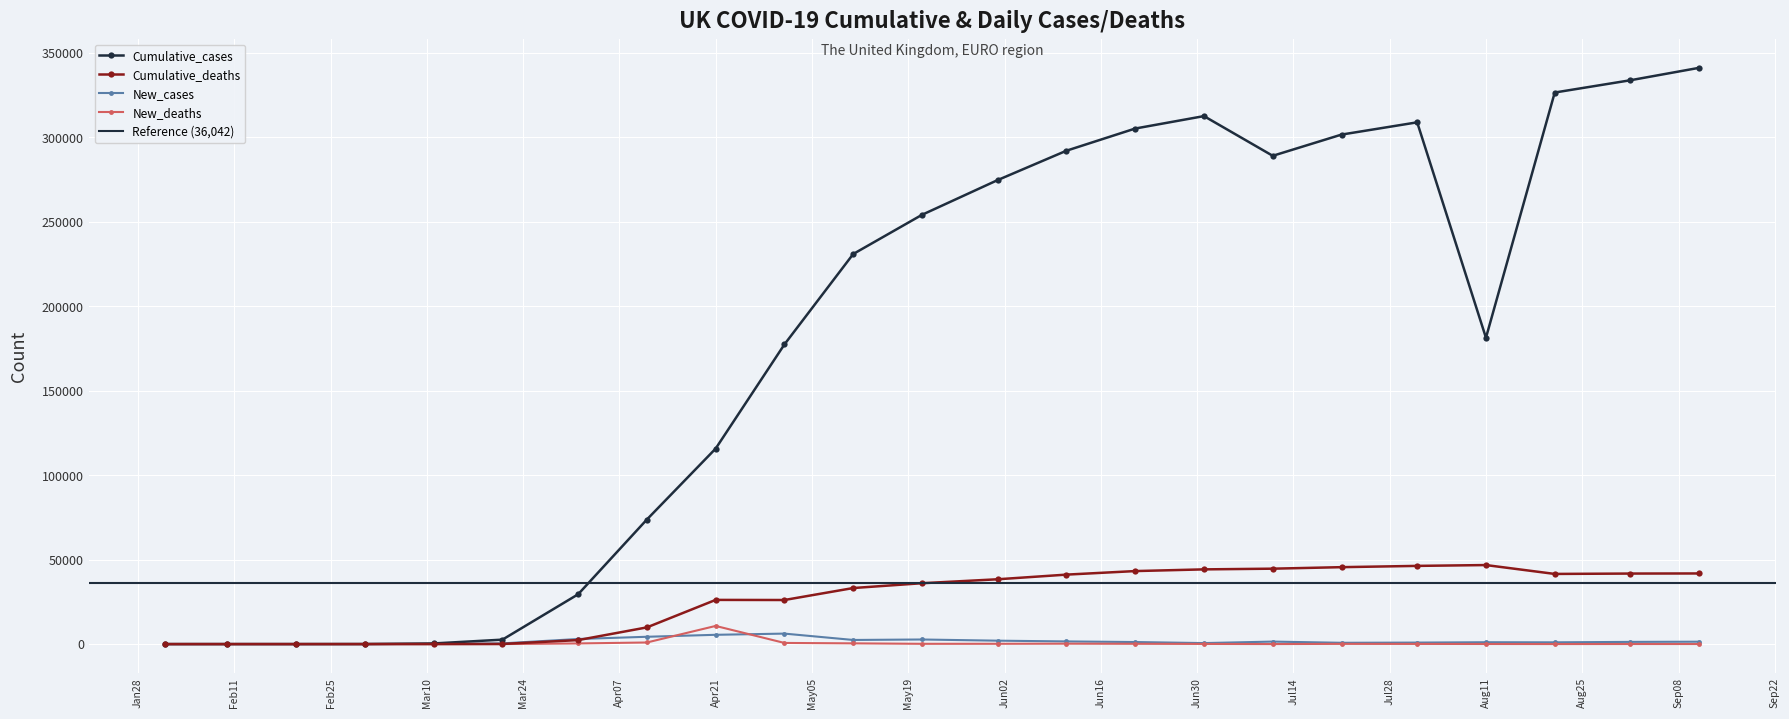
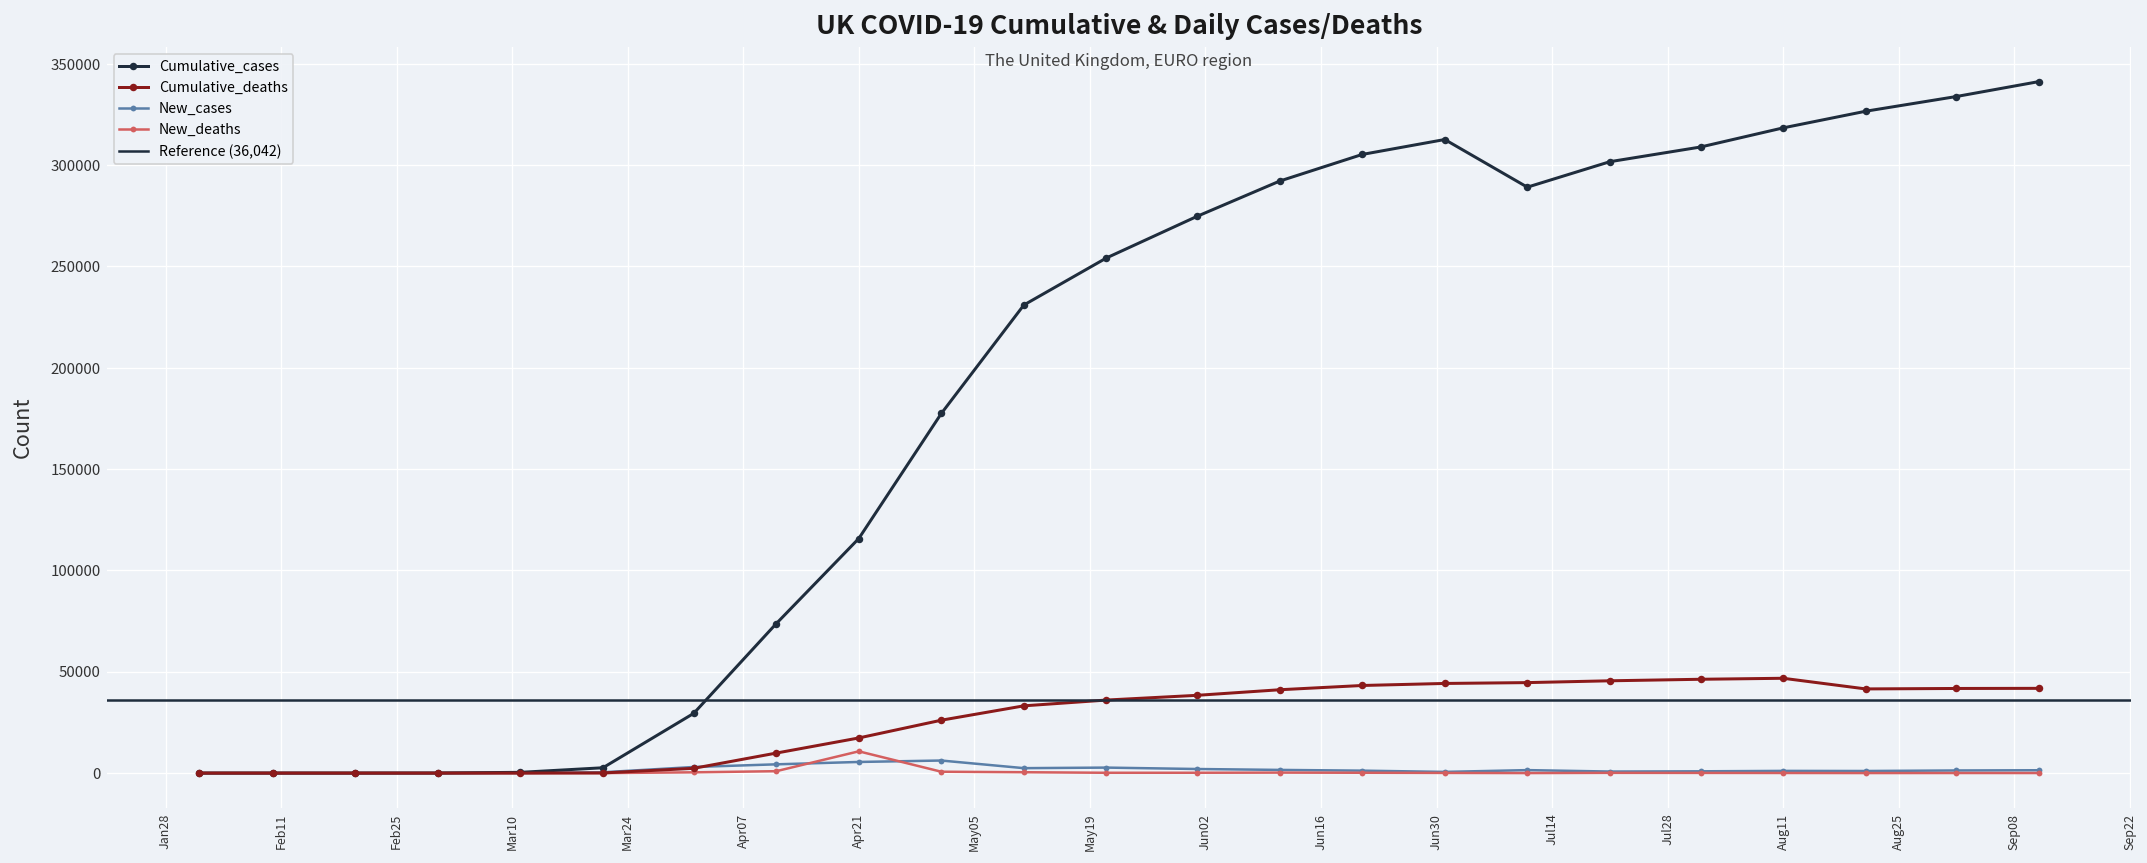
Cumulative_deaths, Apr21: 26000 -> 17000
Cumulative_cases, Aug11: 181000 -> 318000
